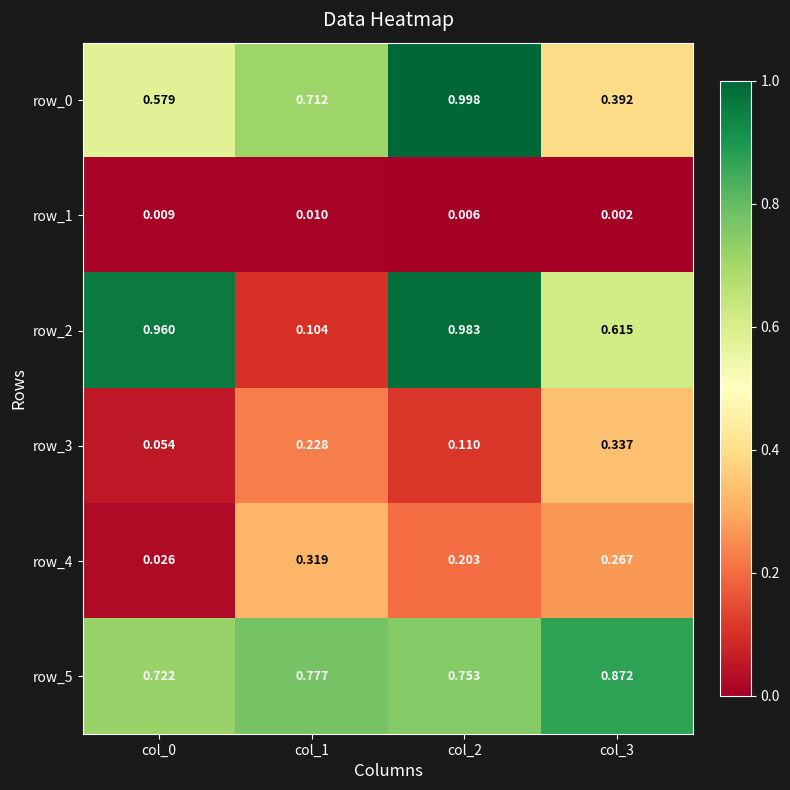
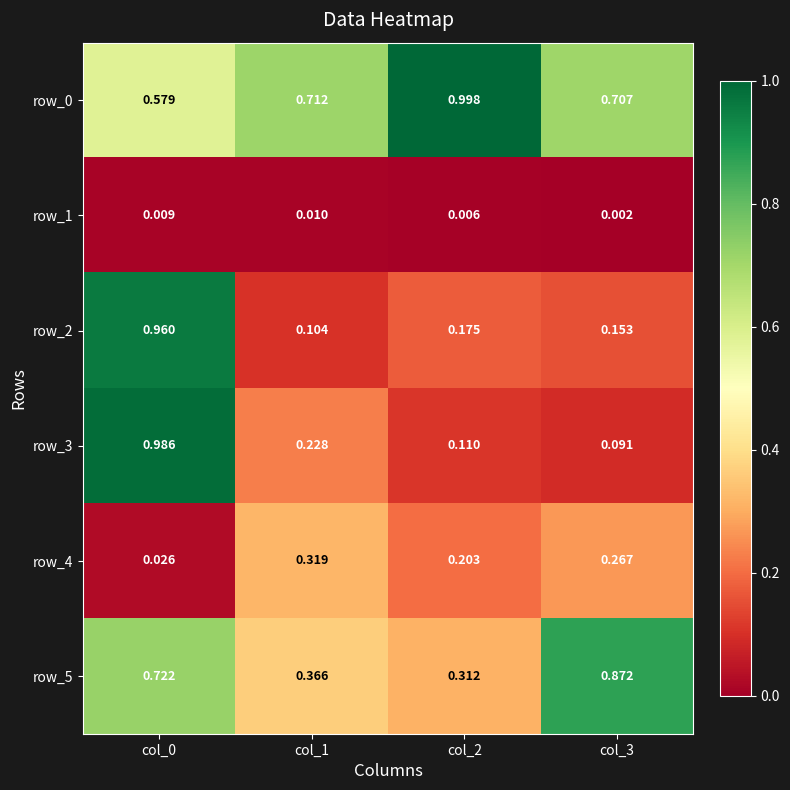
row_0, col_3: 0.392 -> 0.707
row_2, col_2: 0.983 -> 0.175
row_2, col_3: 0.615 -> 0.153
row_3, col_0: 0.054 -> 0.986
row_3, col_3: 0.337 -> 0.091
row_5, col_1: 0.777 -> 0.366
row_5, col_2: 0.753 -> 0.312
